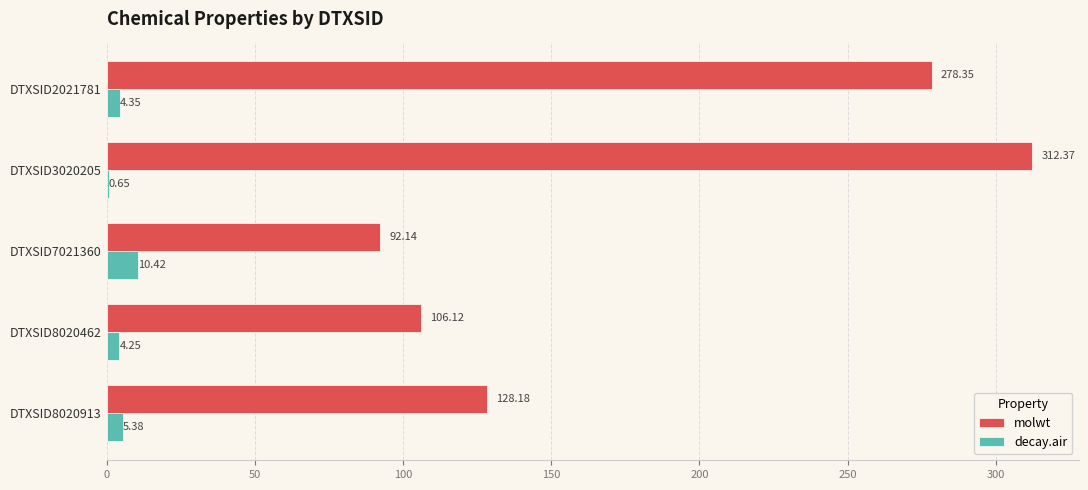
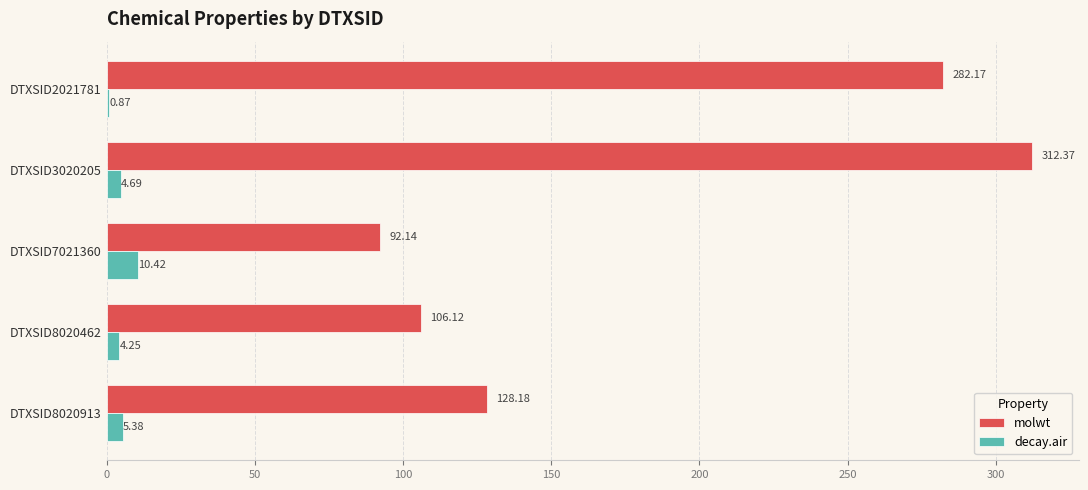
molwt, DTXSID2021781: 278.35 -> 282.17
decay.air, DTXSID2021781: 4.35 -> 0.87
decay.air, DTXSID3020205: 0.65 -> 4.69
